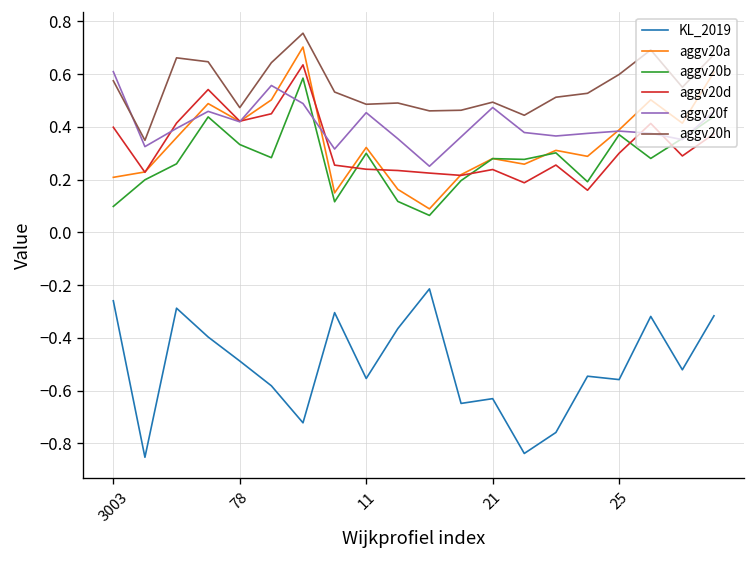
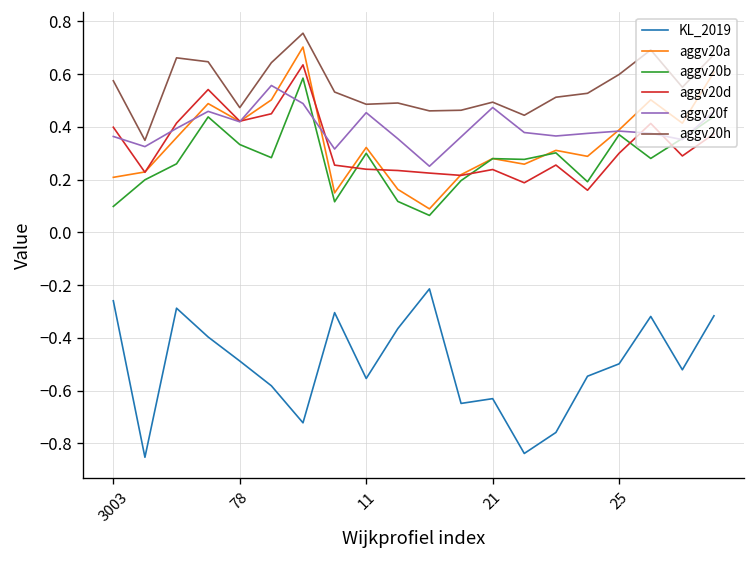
aggv20f, 3003: 0.61 -> 0.36
KL_2019, 25: -0.56 -> -0.50
